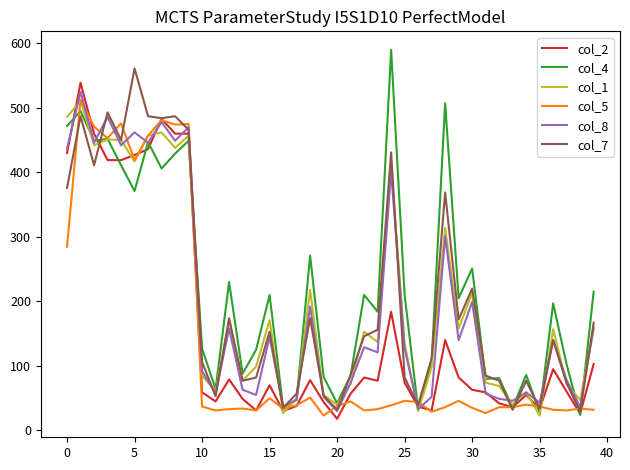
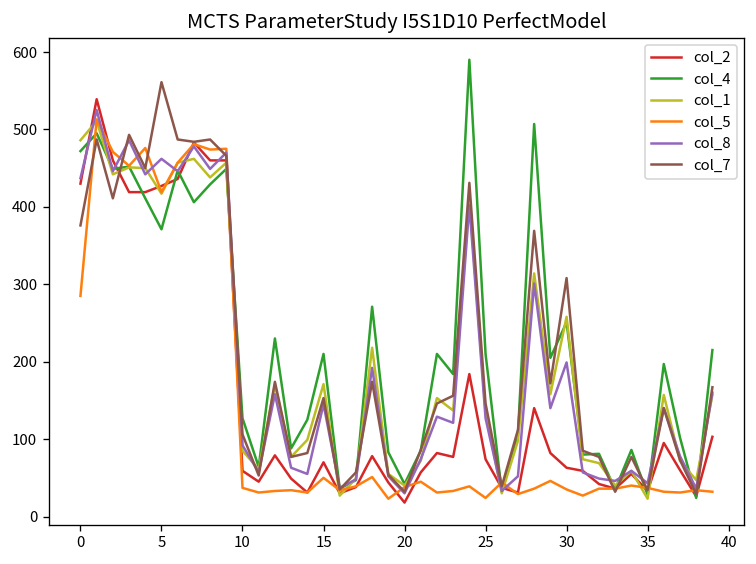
col_5, 25: 50 -> 20
col_7, 25: 80 -> 150
col_1, 30: 210 -> 260
col_7, 30: 220 -> 310
